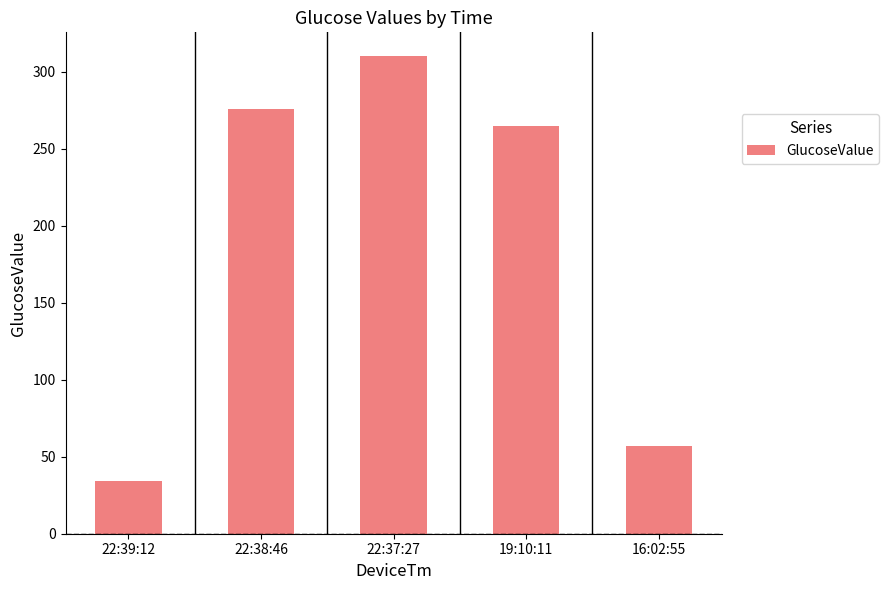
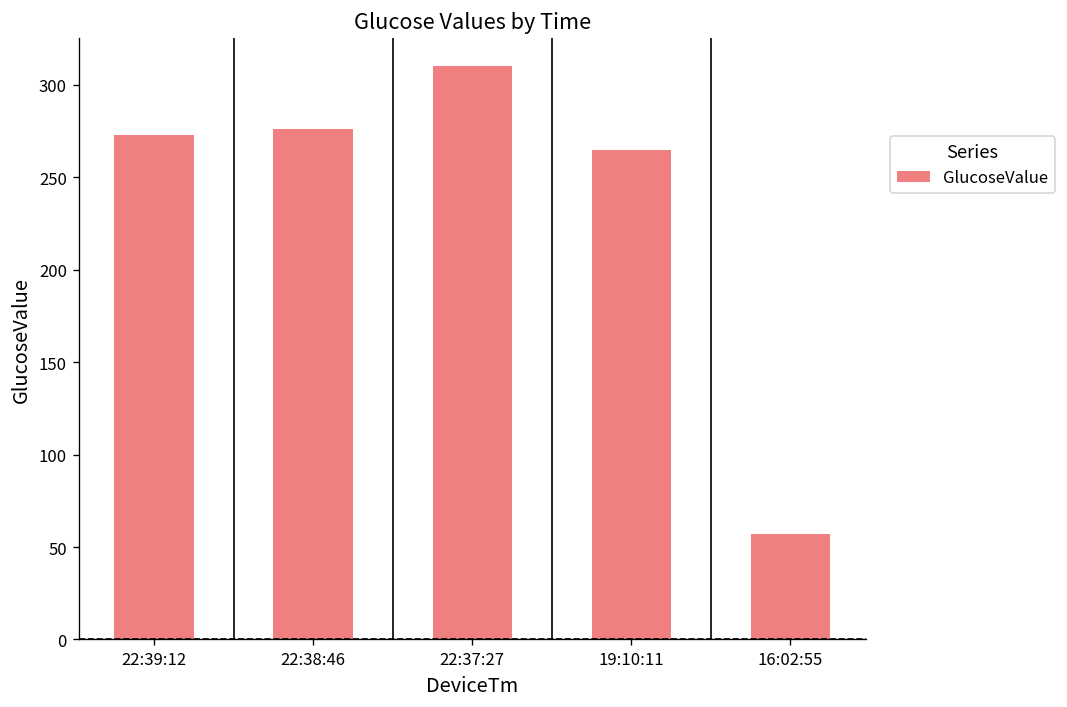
22:39:12: 34 -> 273
